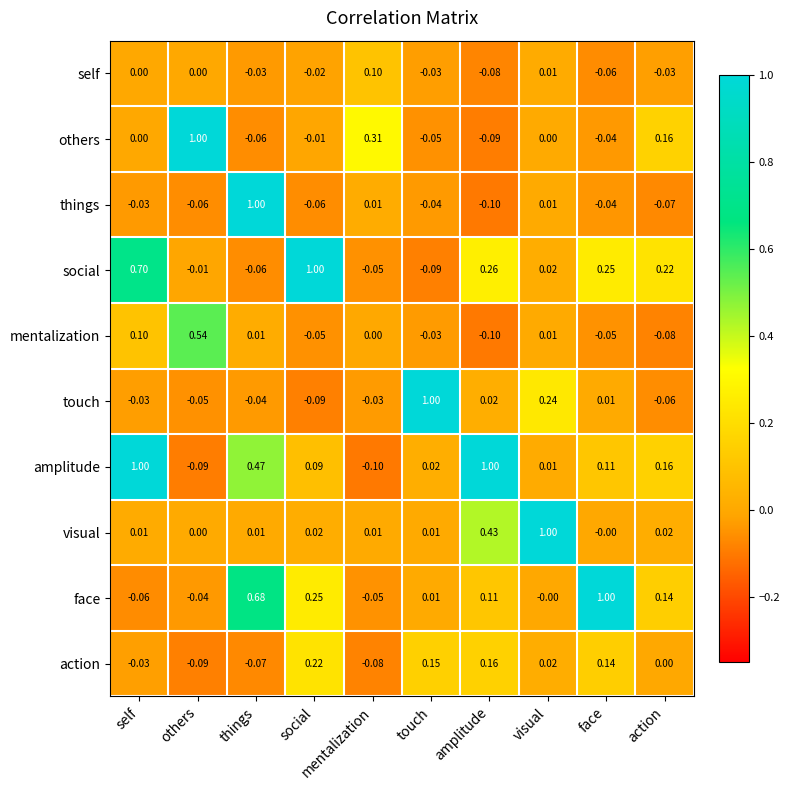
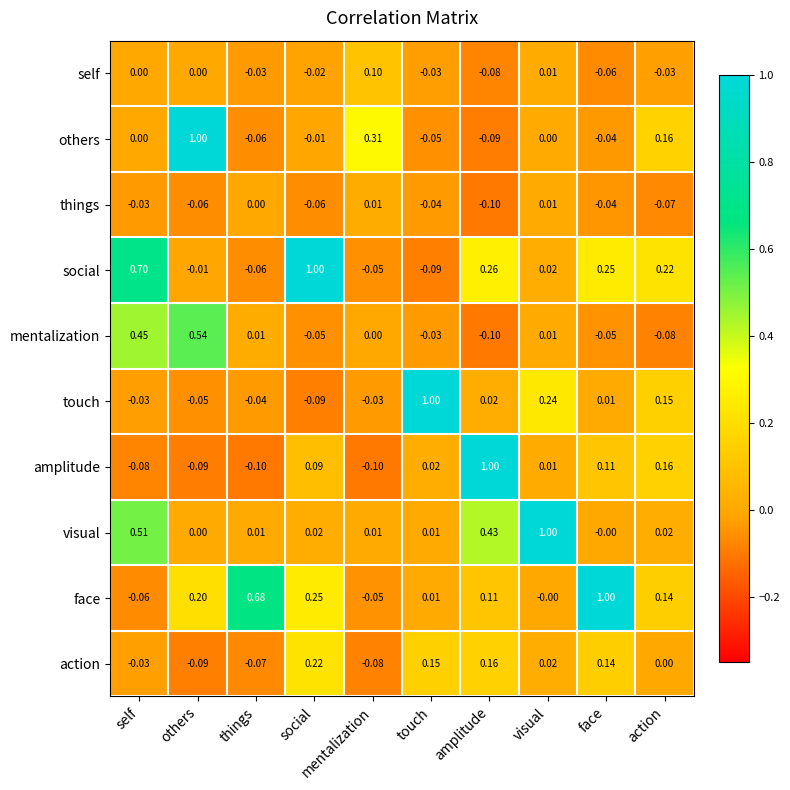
things, things: 1.00 -> 0.00
mentalization, self: 0.10 -> 0.45
touch, action: -0.06 -> 0.15
amplitude, self: 1.00 -> -0.08
amplitude, things: 0.47 -> -0.10
visual, self: 0.01 -> 0.51
face, others: -0.04 -> 0.20
